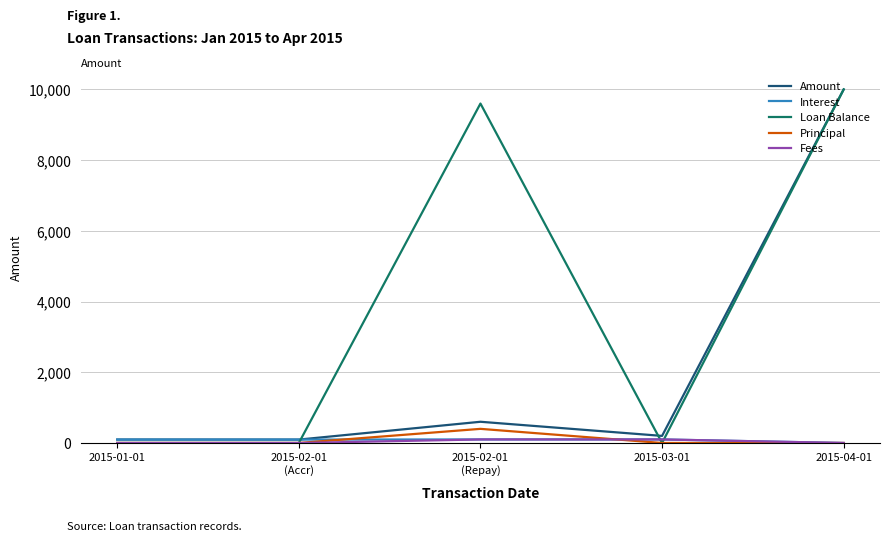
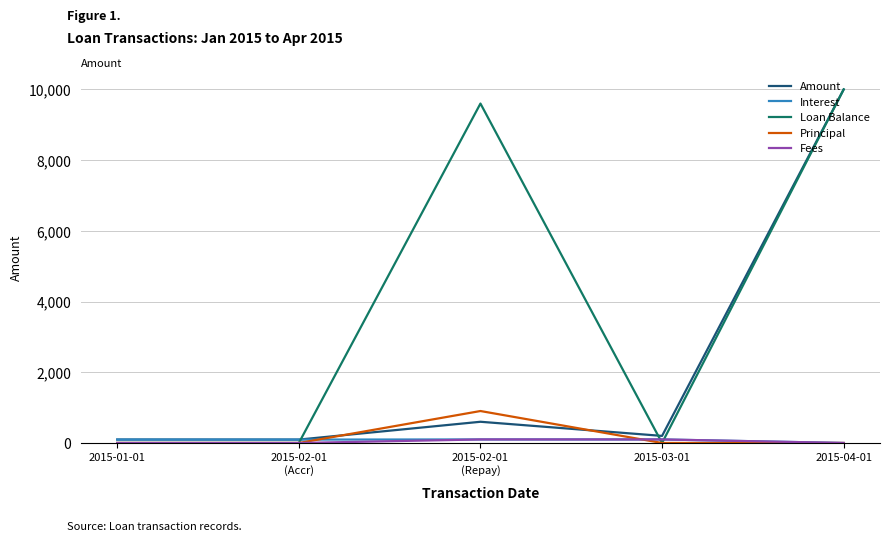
Principal, 2015-02-01 (Repay): 400 -> 900
